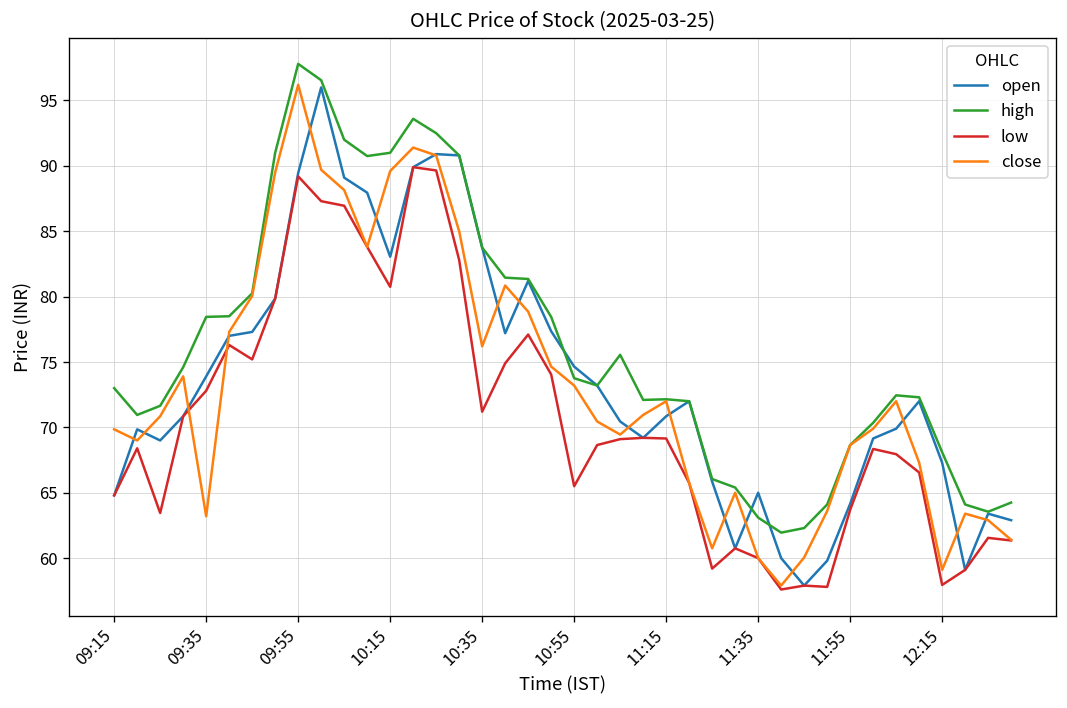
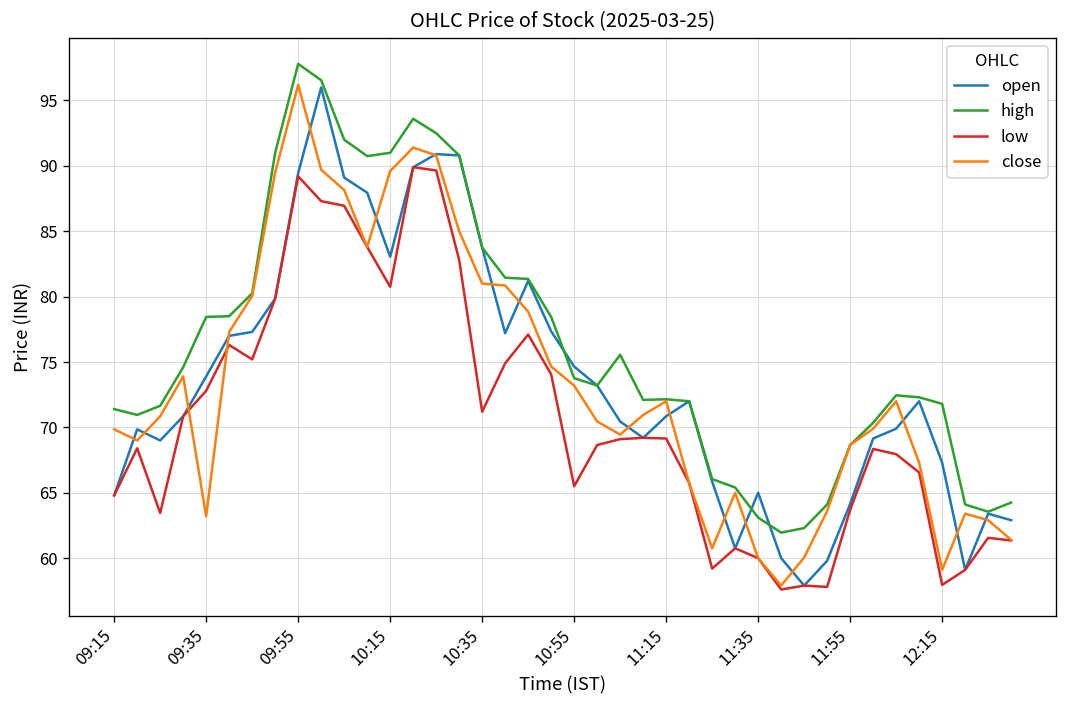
high, 09:15: 73.0 -> 71.4
close, 10:35: 76.2 -> 81.0
high, 12:15: 68.1 -> 71.8
